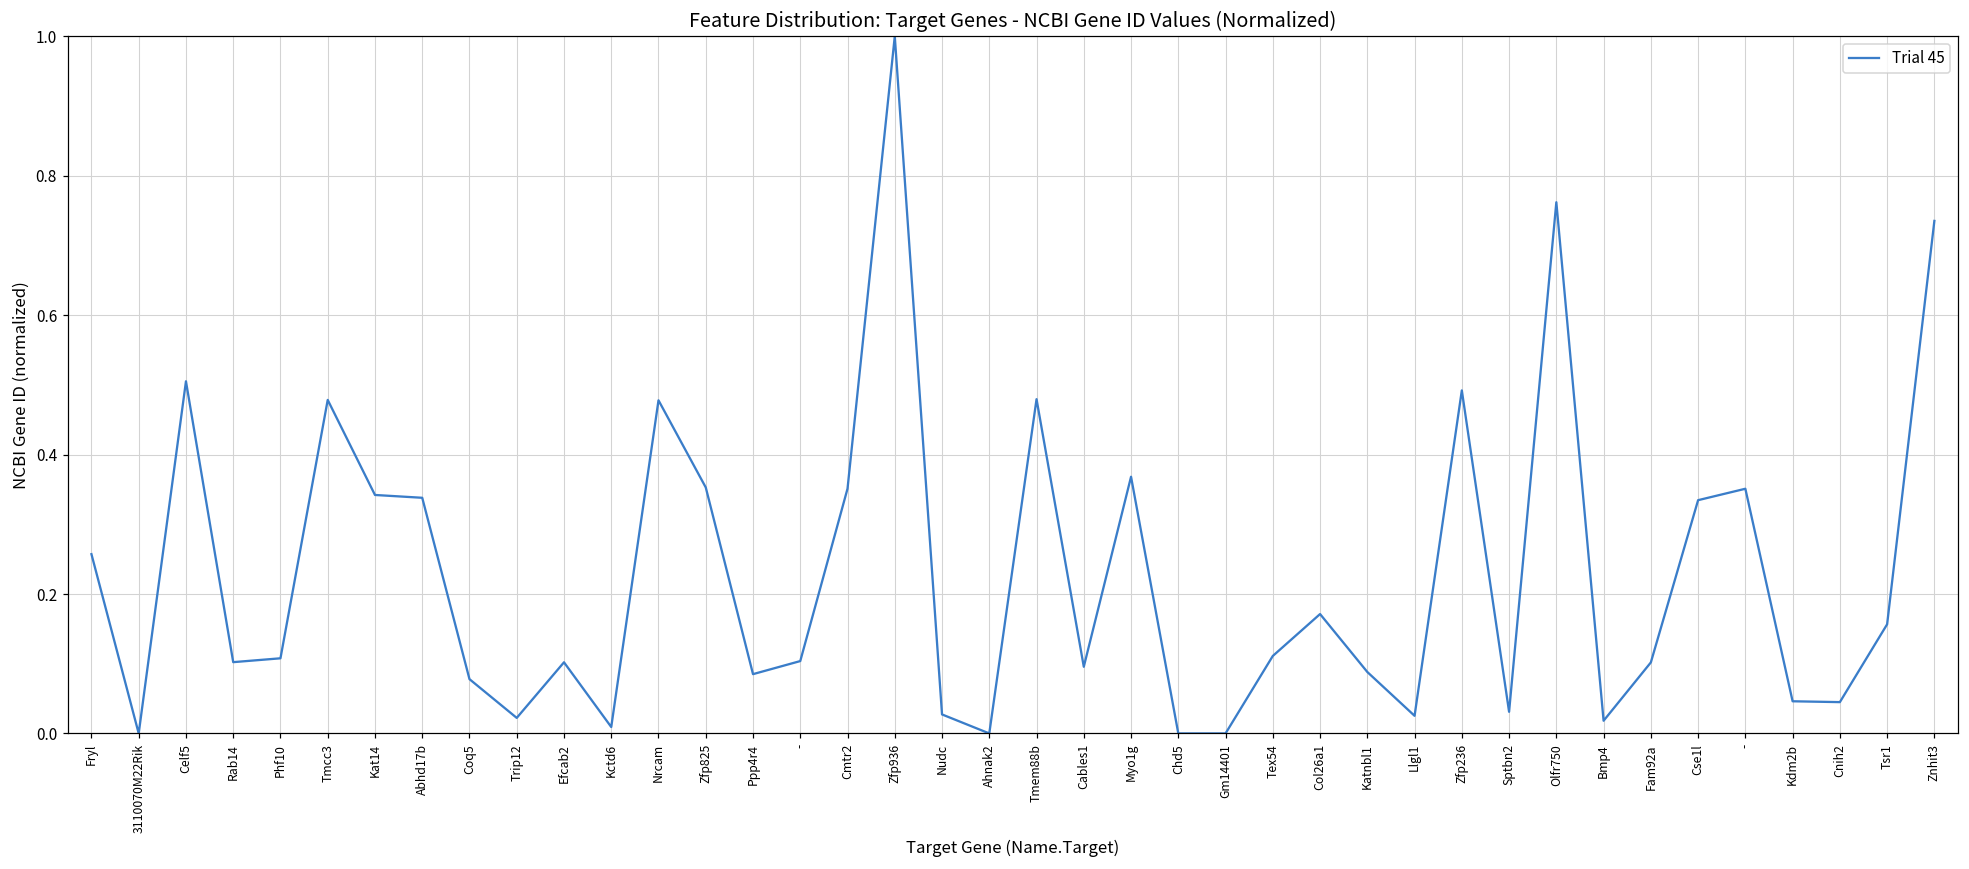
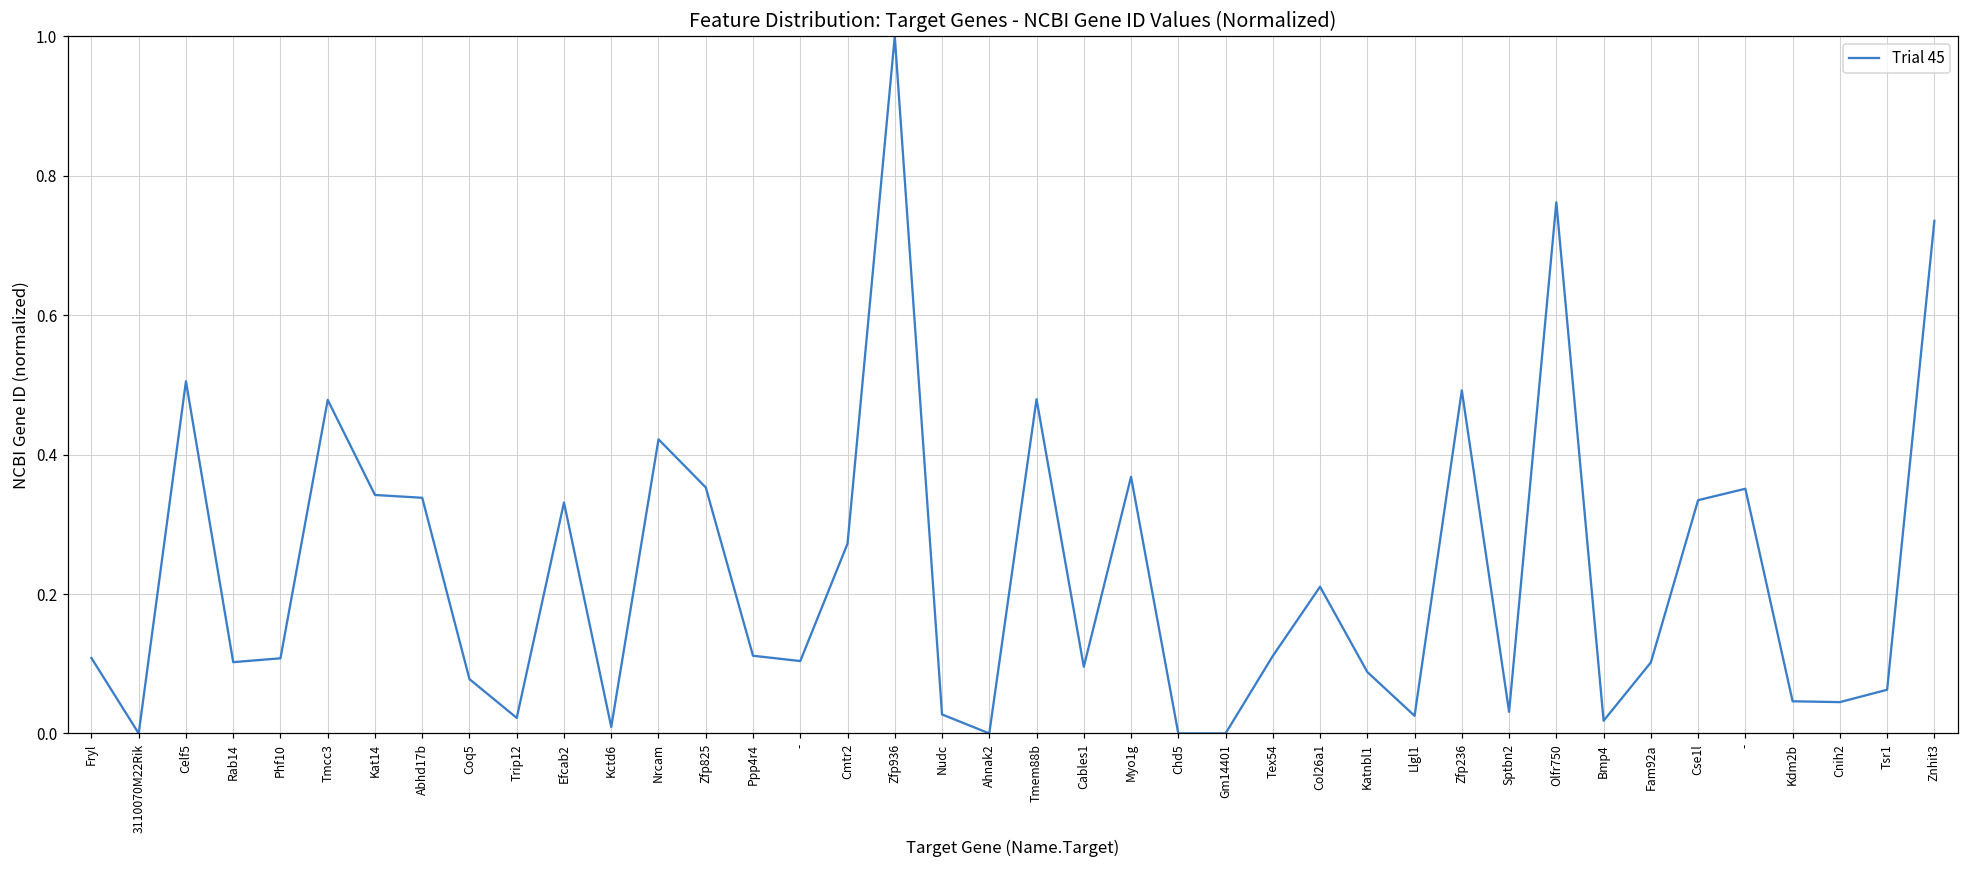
Fryl: 0.26 -> 0.11
Efcab2: 0.10 -> 0.33
Nrcam: 0.48 -> 0.42
Ppp4r4: 0.09 -> 0.11
Cmtr2: 0.35 -> 0.27
Col26a1: 0.17 -> 0.21
Tsr1: 0.16 -> 0.06
